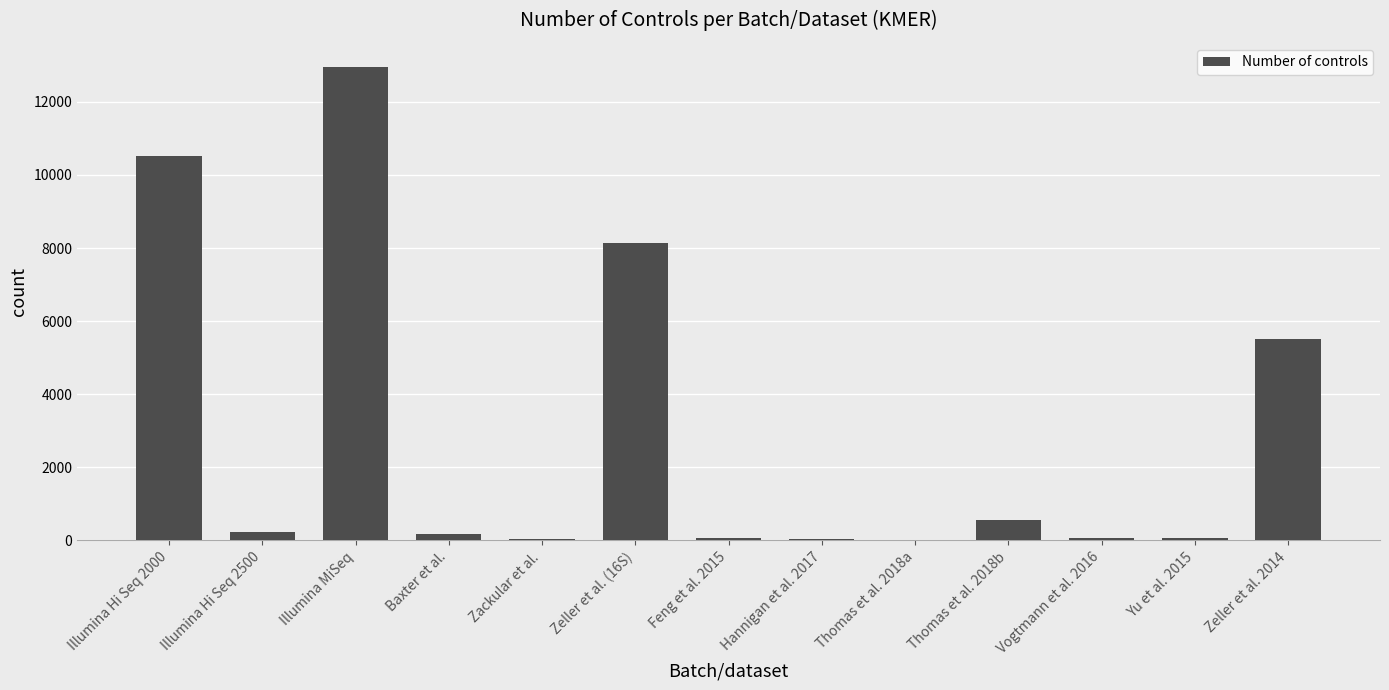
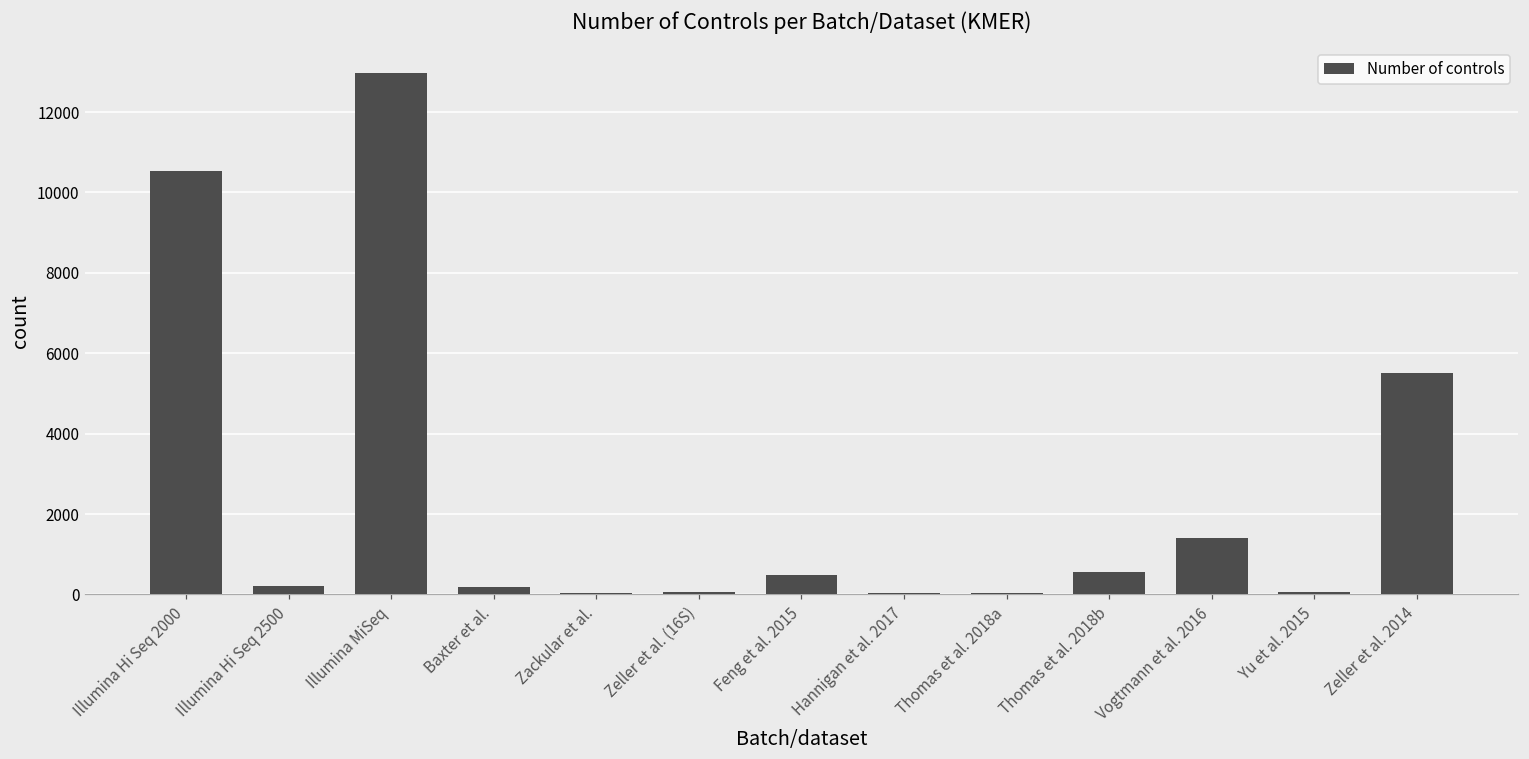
Zeller et al. (16S): 8100 -> 100
Feng et al. 2015: 100 -> 500
Vogtmann et al. 2016: 100 -> 1400
